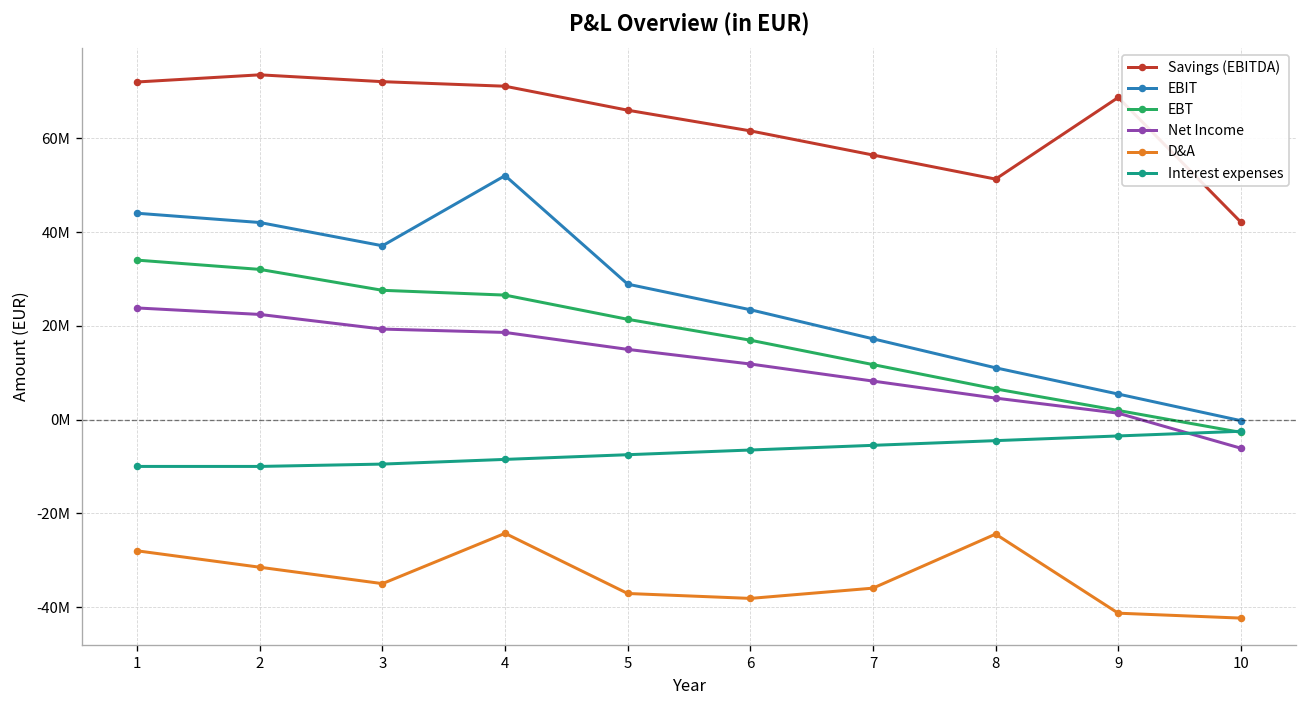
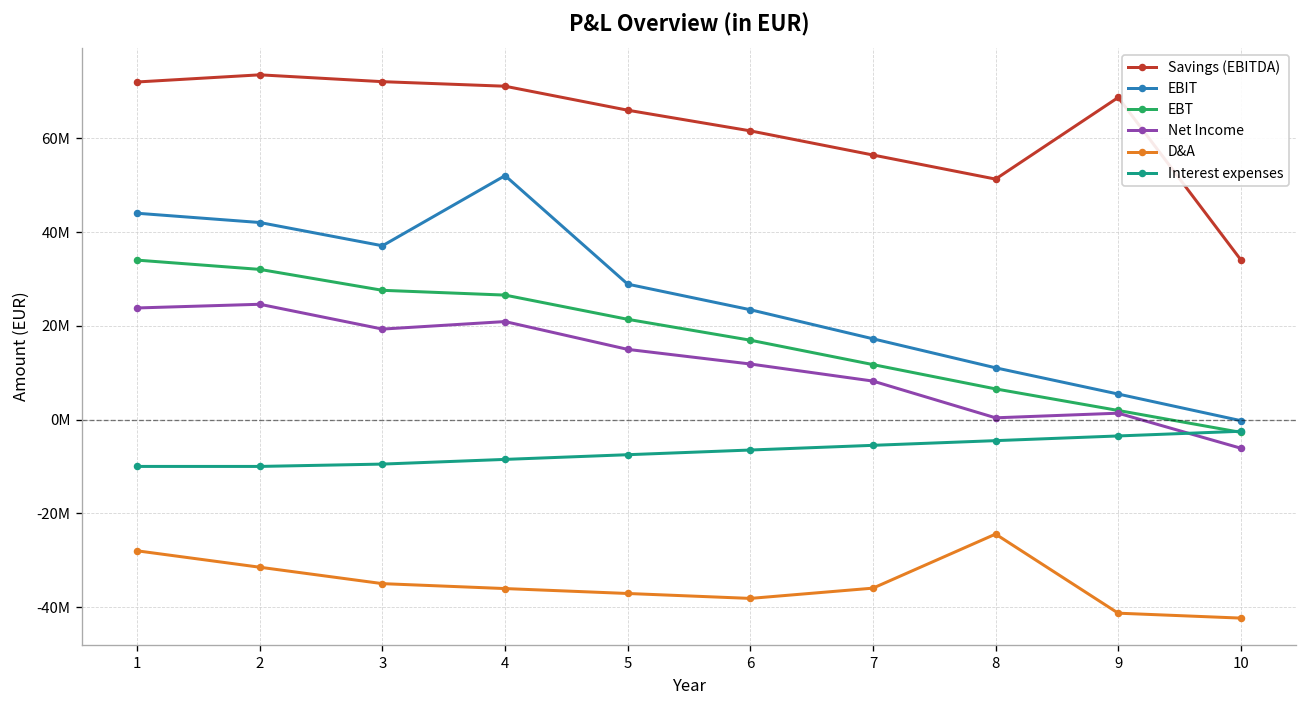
Net Income, 2: 22000000 -> 25000000
Net Income, 4: 19000000 -> 21000000
D&A, 4: -24000000 -> -36000000
Net Income, 8: 5000000 -> 0
Savings (EBITDA), 10: 42000000 -> 34000000
